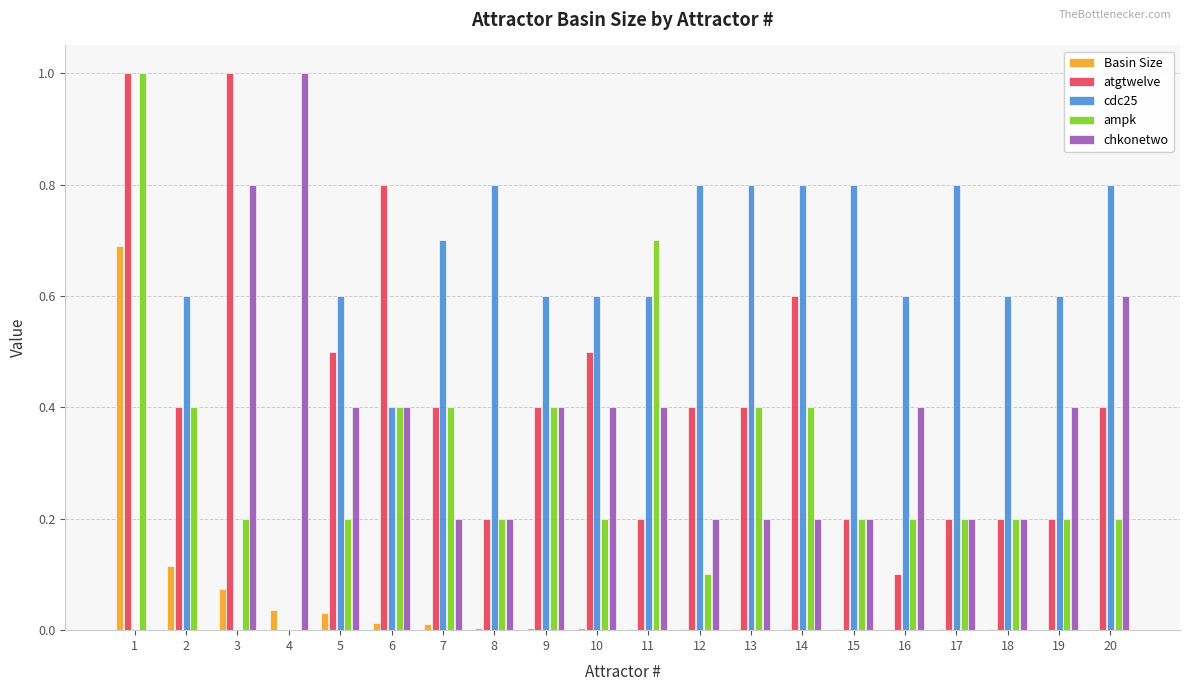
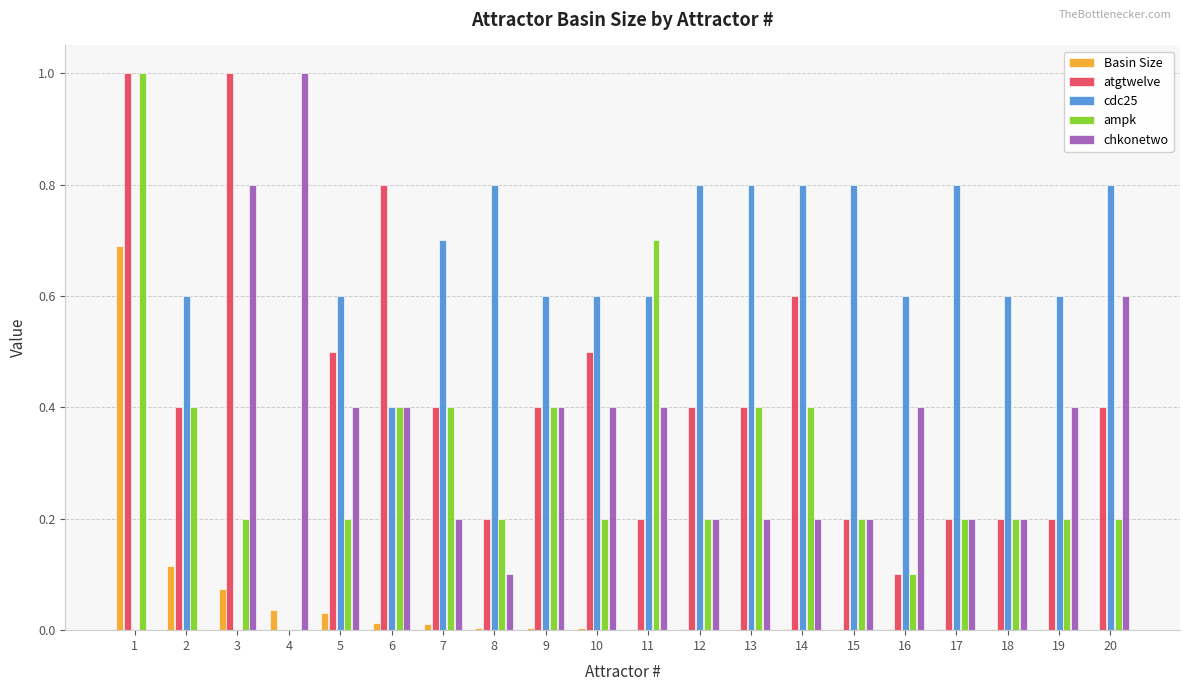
chkonetwo, 8: 0.2 -> 0.1
ampk, 12: 0.1 -> 0.2
ampk, 16: 0.2 -> 0.1
